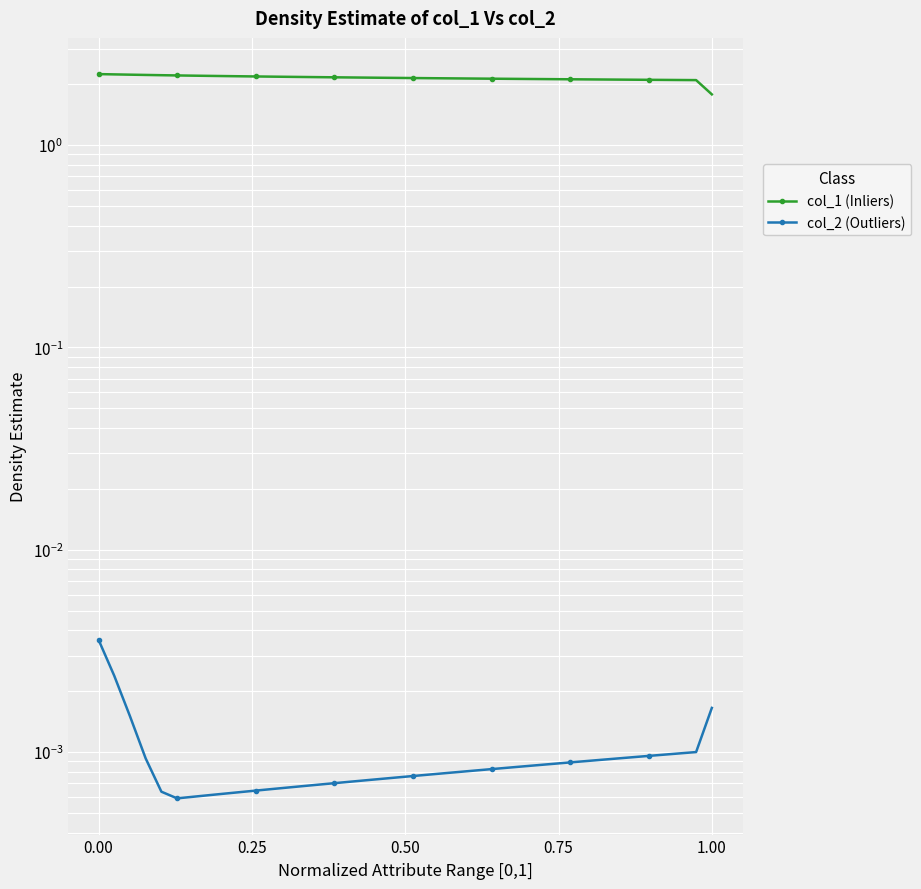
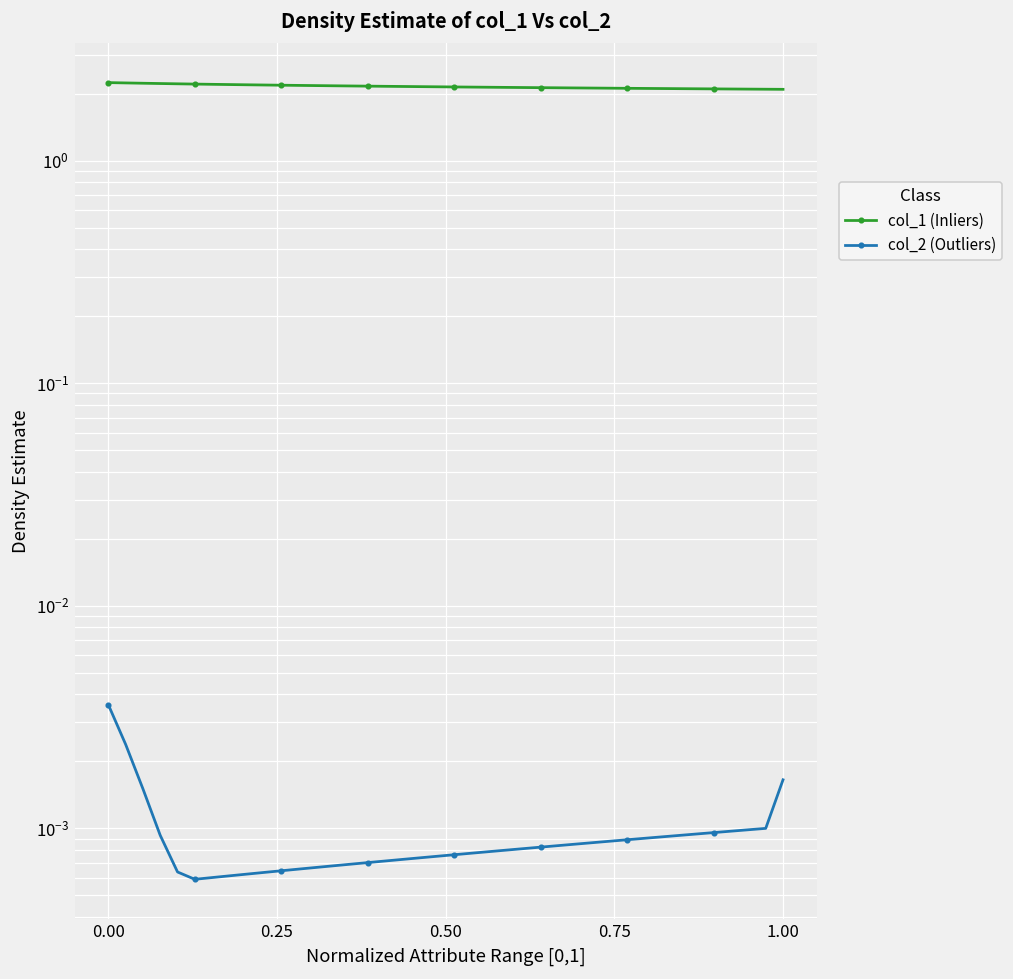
col_1 (Inliers), 1.00: 1.8 -> 2.1
